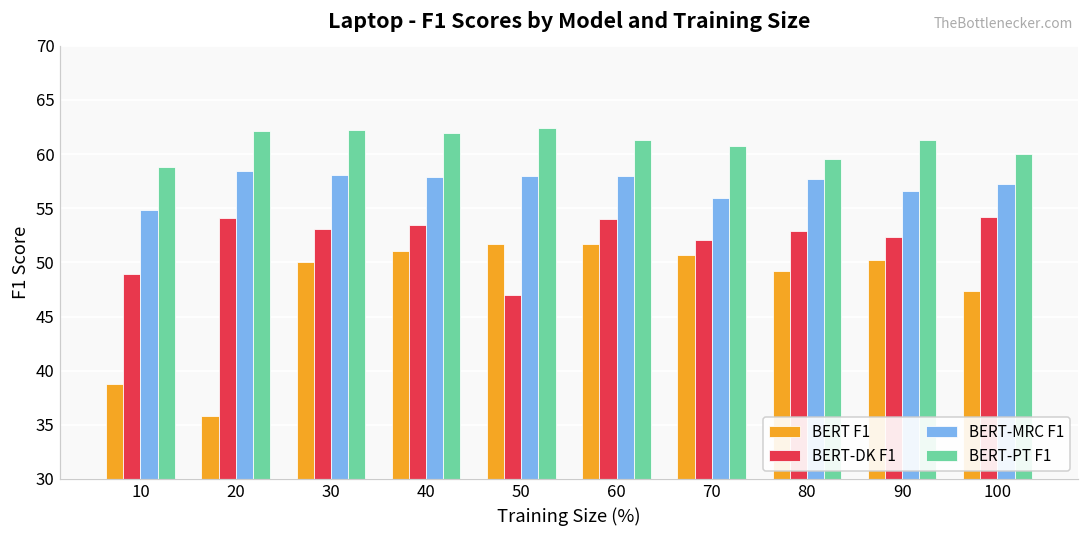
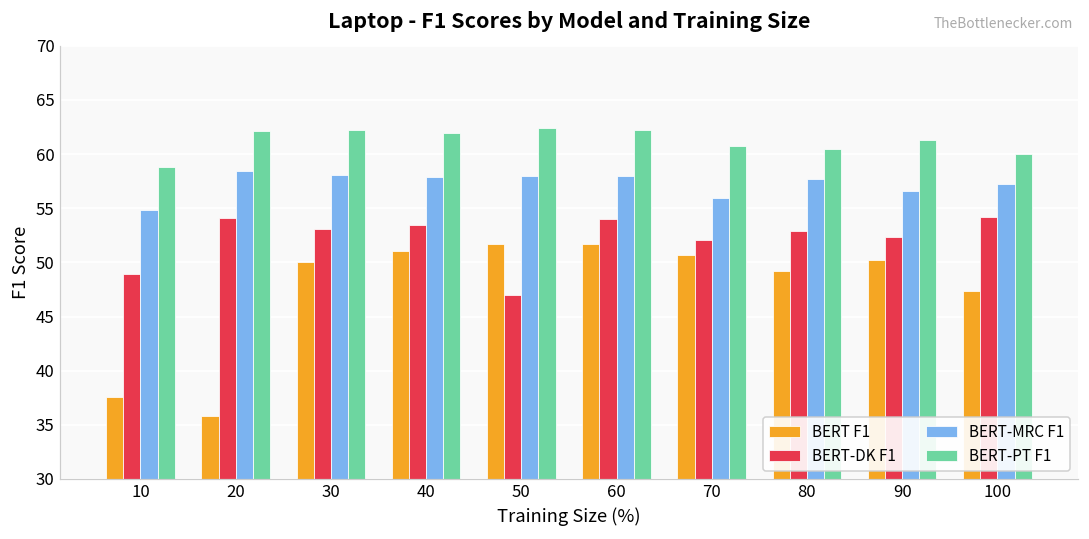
BERT F1, 10: 39 -> 38
BERT-PT F1, 60: 61 -> 62
BERT-PT F1, 80: 59.6 -> 60.5
